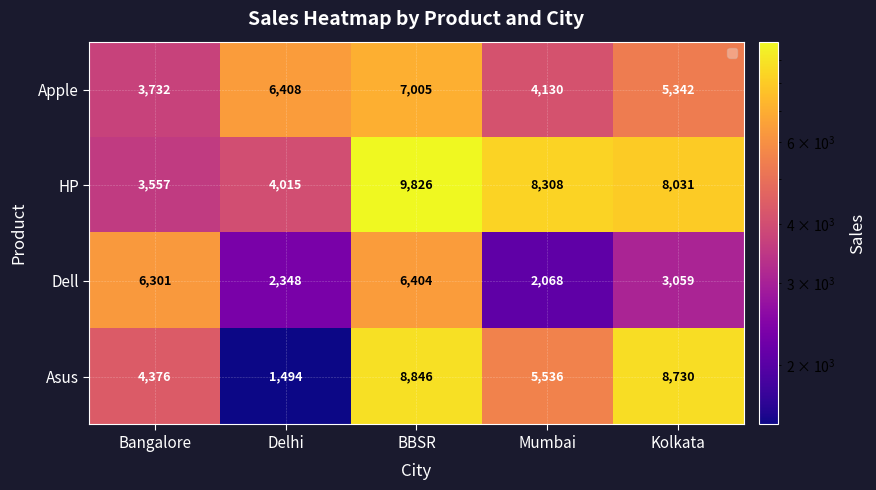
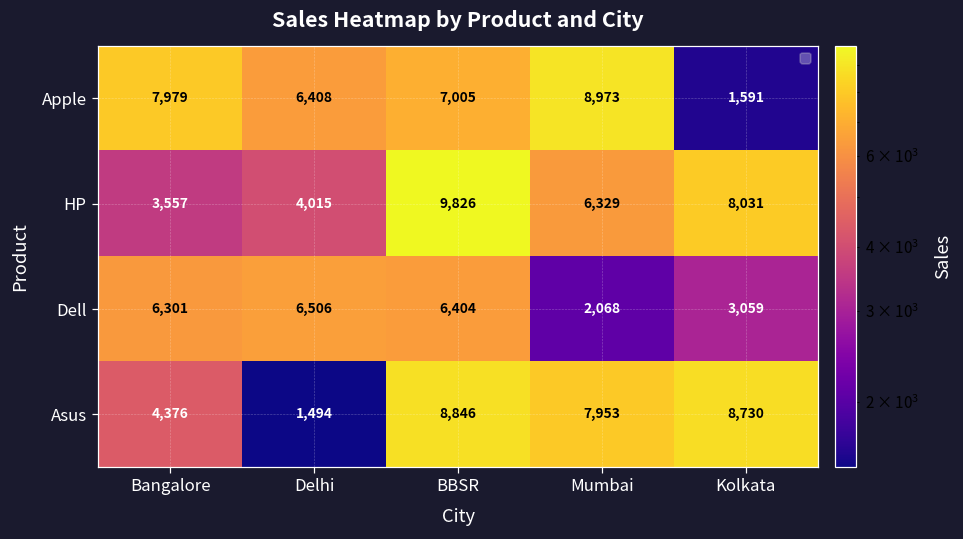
Apple, Bangalore: 3,732 -> 7,979
Apple, Mumbai: 4,130 -> 8,973
Apple, Kolkata: 5,342 -> 1,591
HP, Mumbai: 8,308 -> 6,329
Dell, Delhi: 2,348 -> 6,506
Asus, Mumbai: 5,536 -> 7,953
